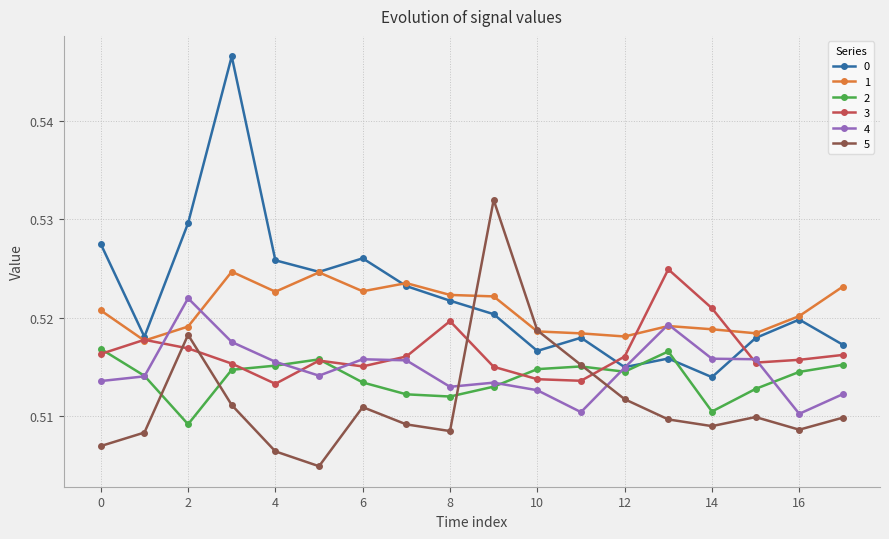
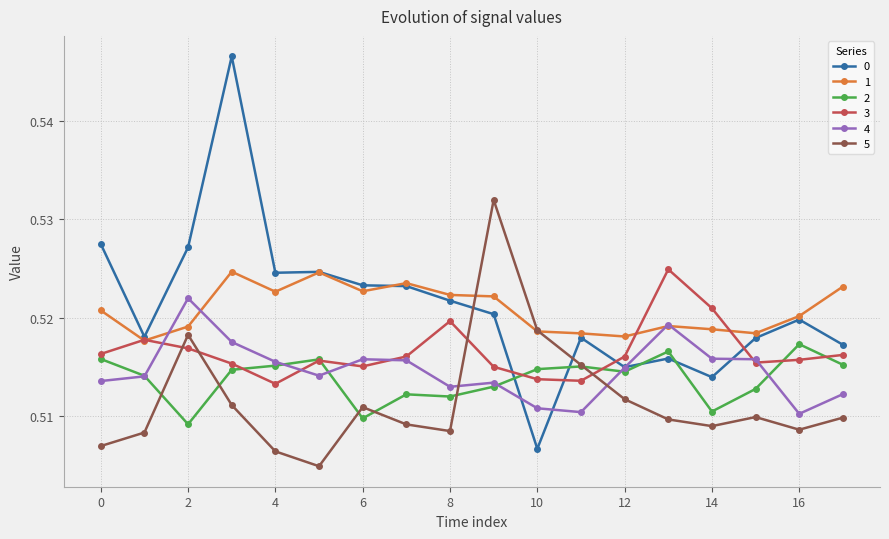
2, 0: 0.517 -> 0.516
0, 2: 0.530 -> 0.527
0, 4: 0.526 -> 0.525
0, 6: 0.526 -> 0.523
2, 6: 0.513 -> 0.510
0, 10: 0.517 -> 0.507
4, 10: 0.513 -> 0.511
2, 16: 0.514 -> 0.517
